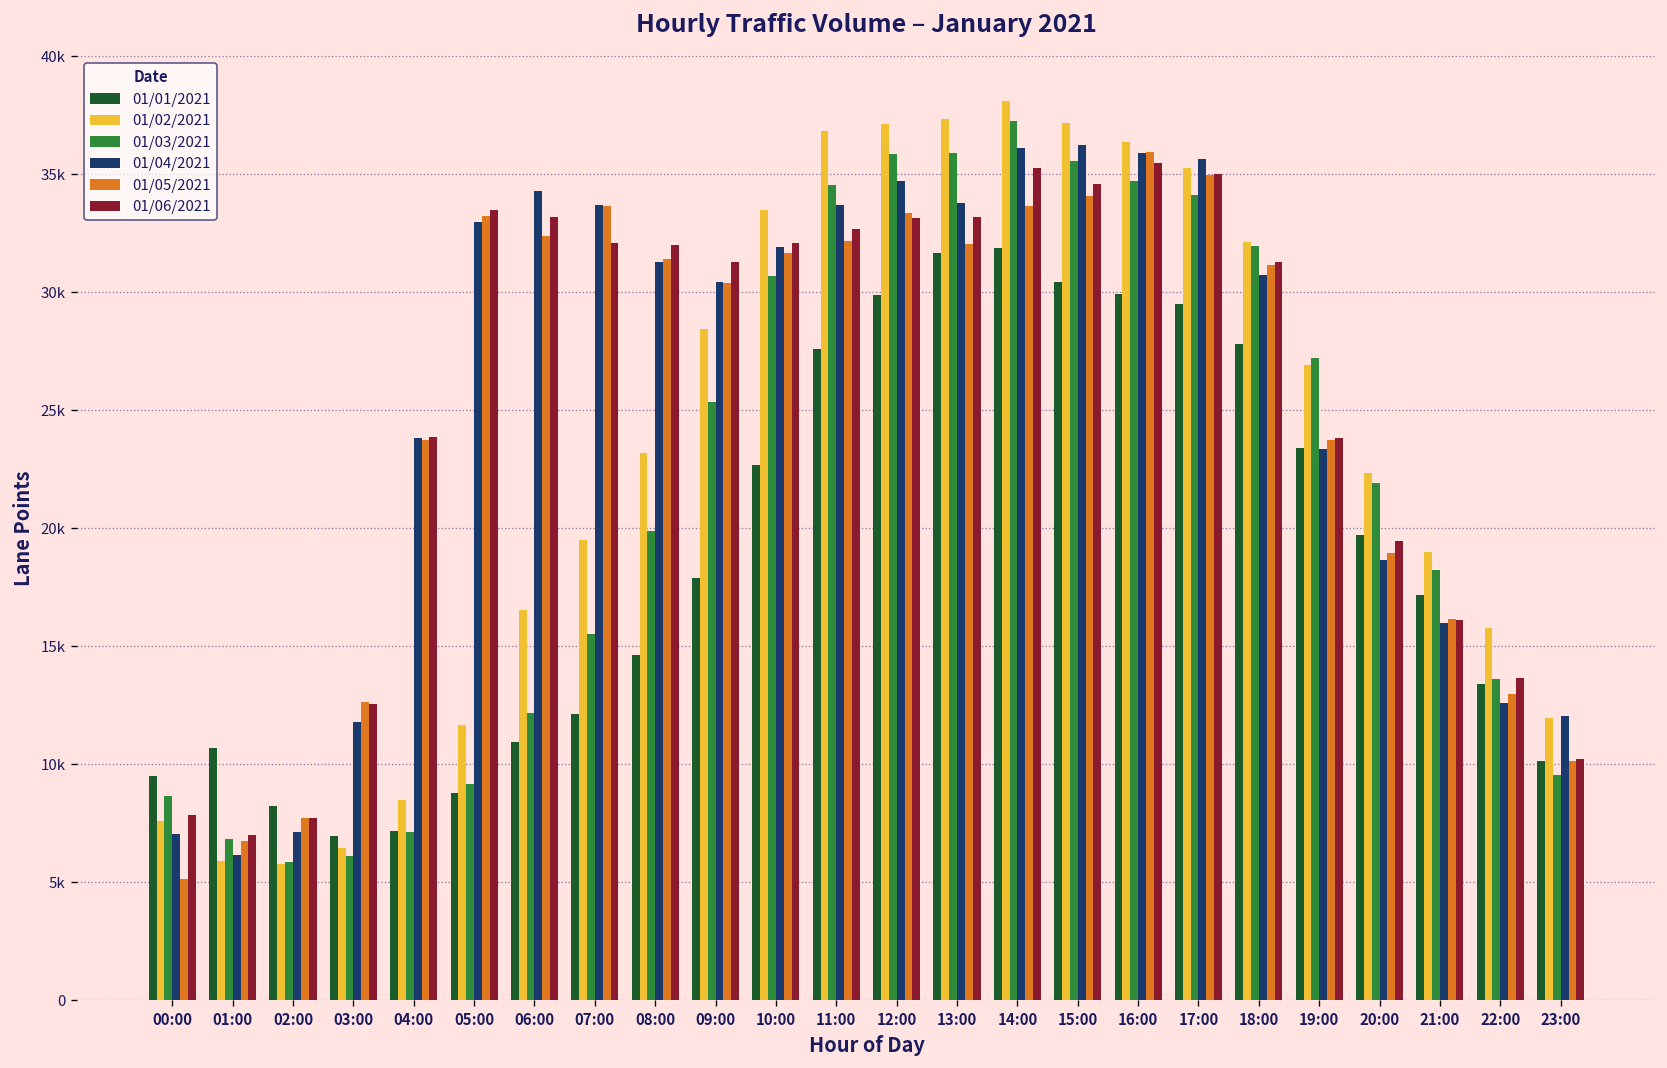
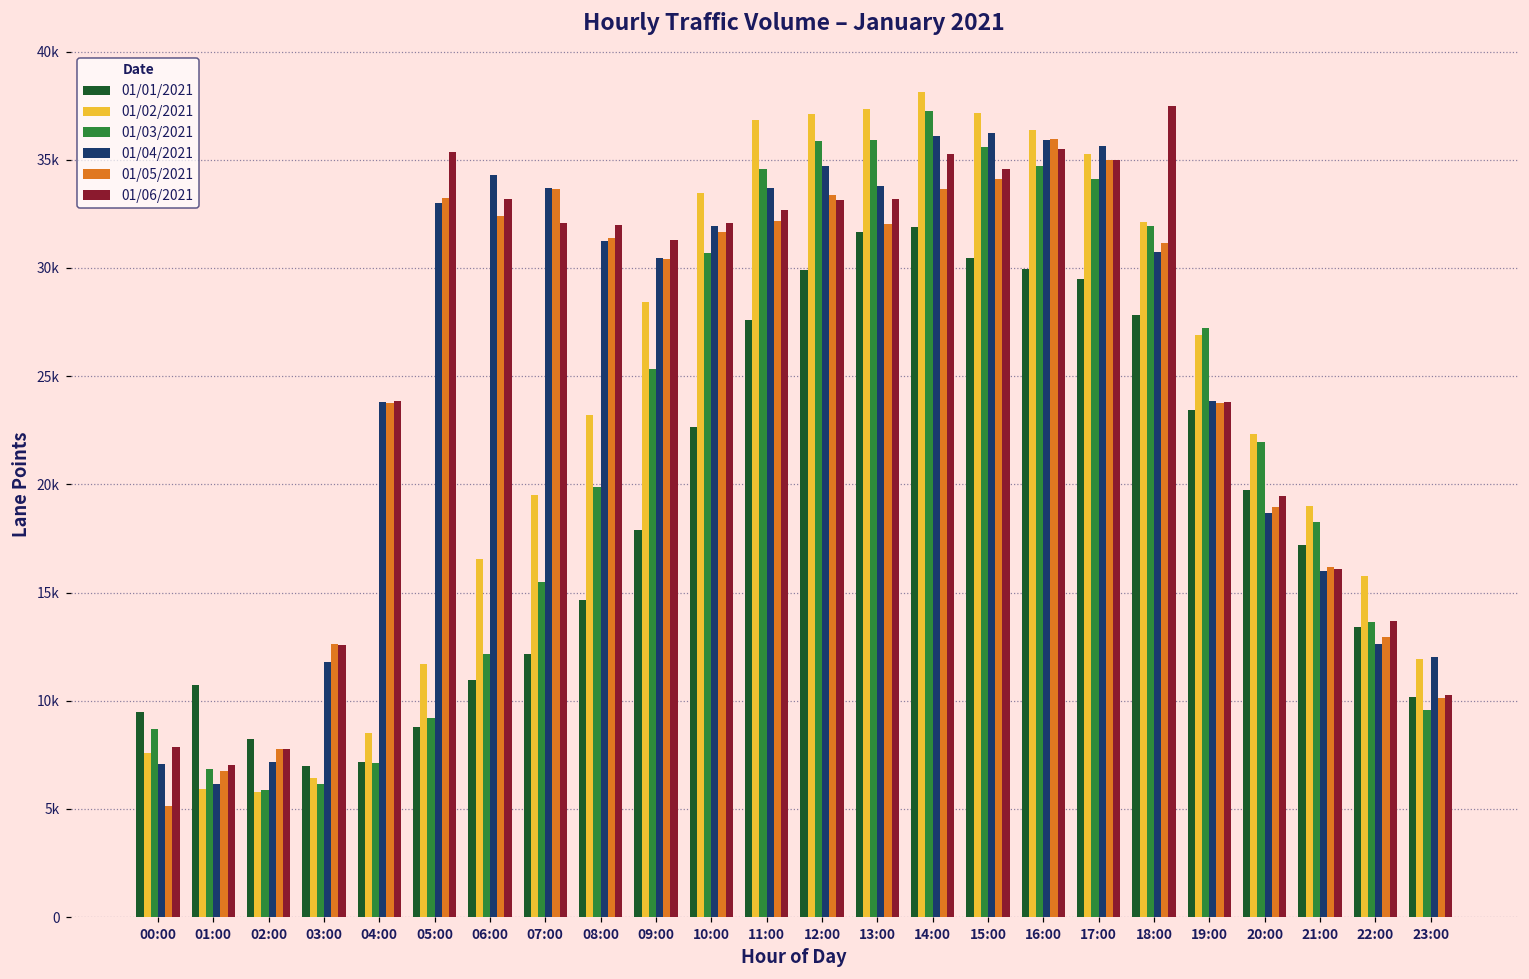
01/06/2021, 05:00: 33500 -> 35300
01/06/2021, 18:00: 31300 -> 37500
01/04/2021, 19:00: 23300 -> 23800
